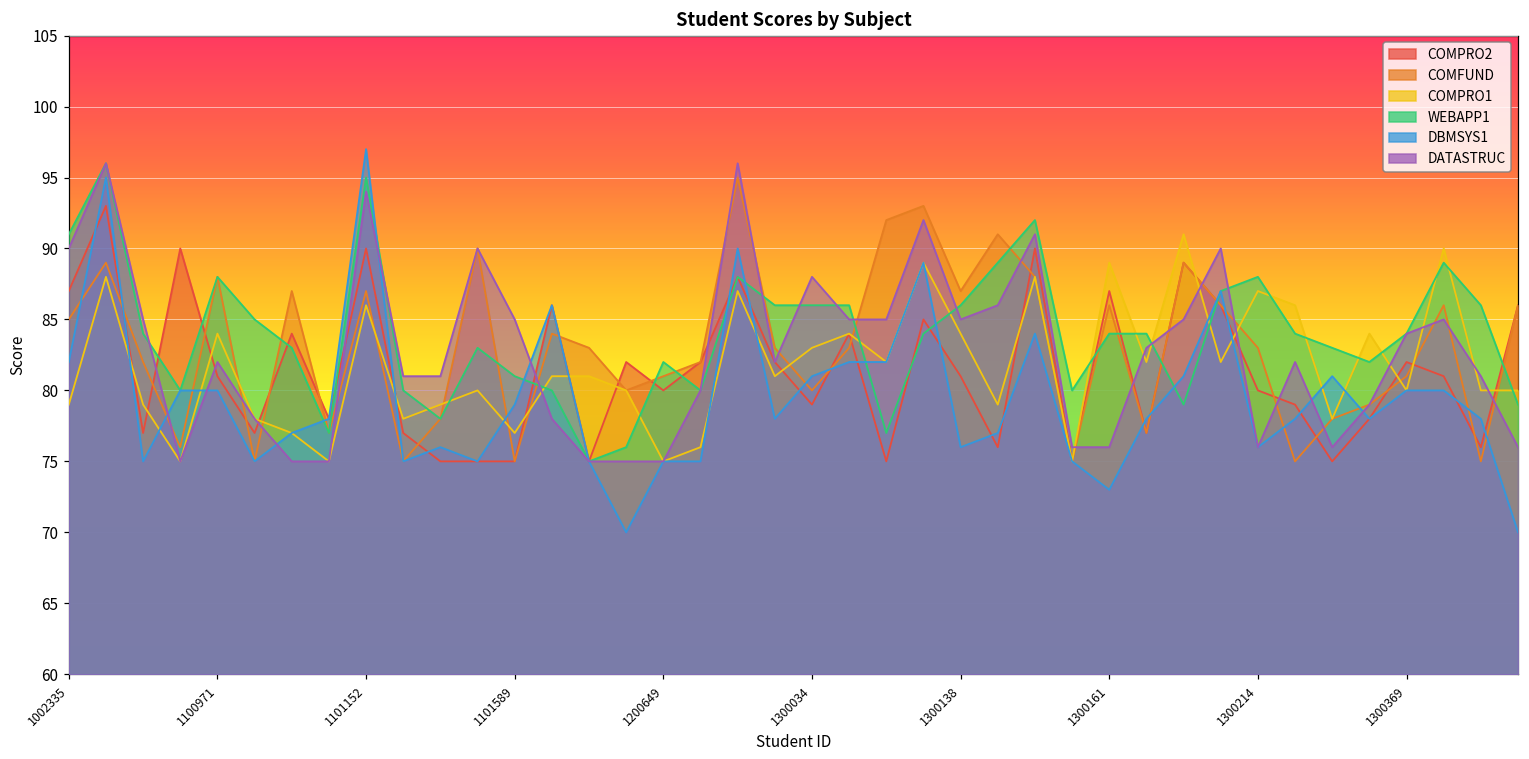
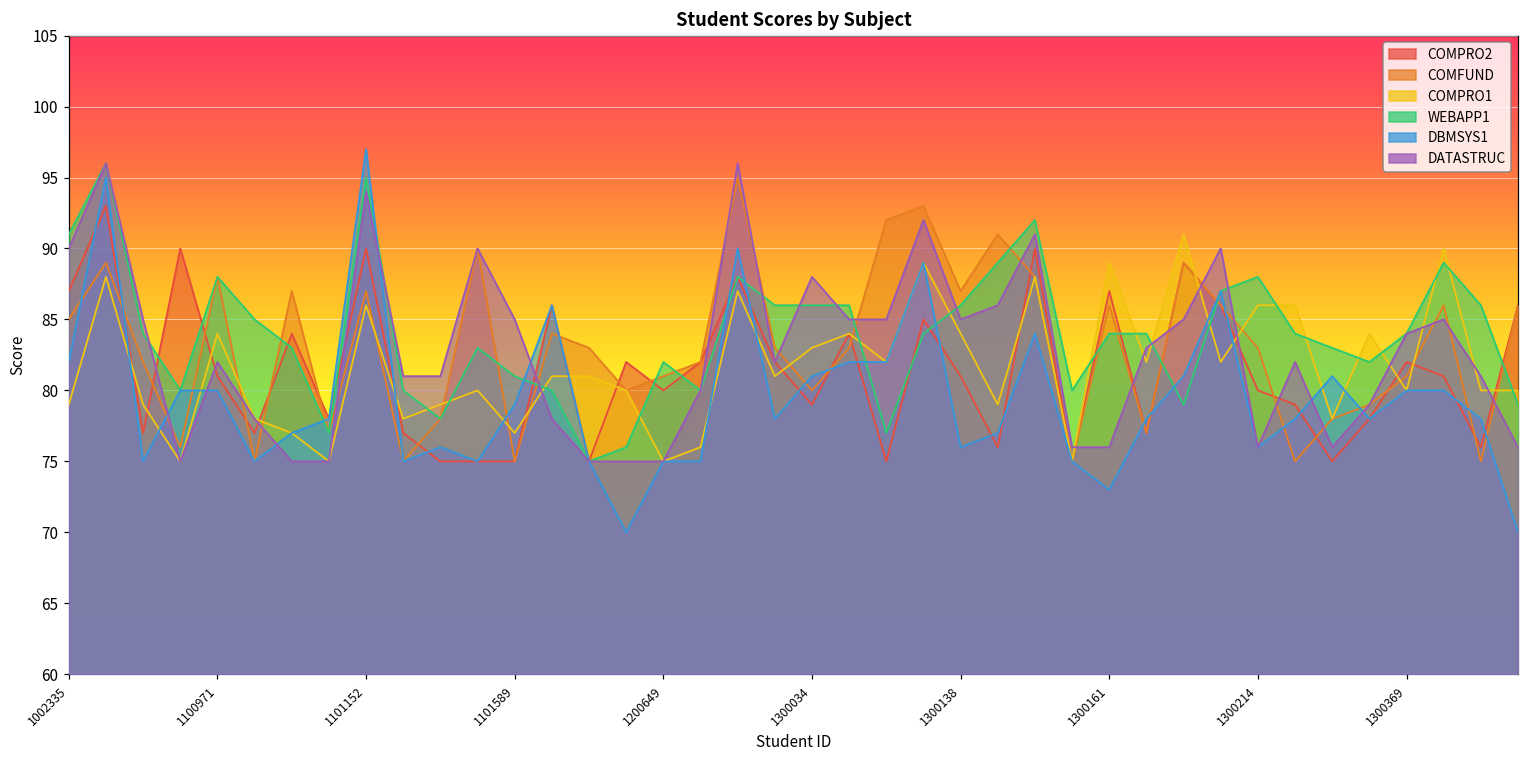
COMPRO1, 1300214: 87 -> 86
